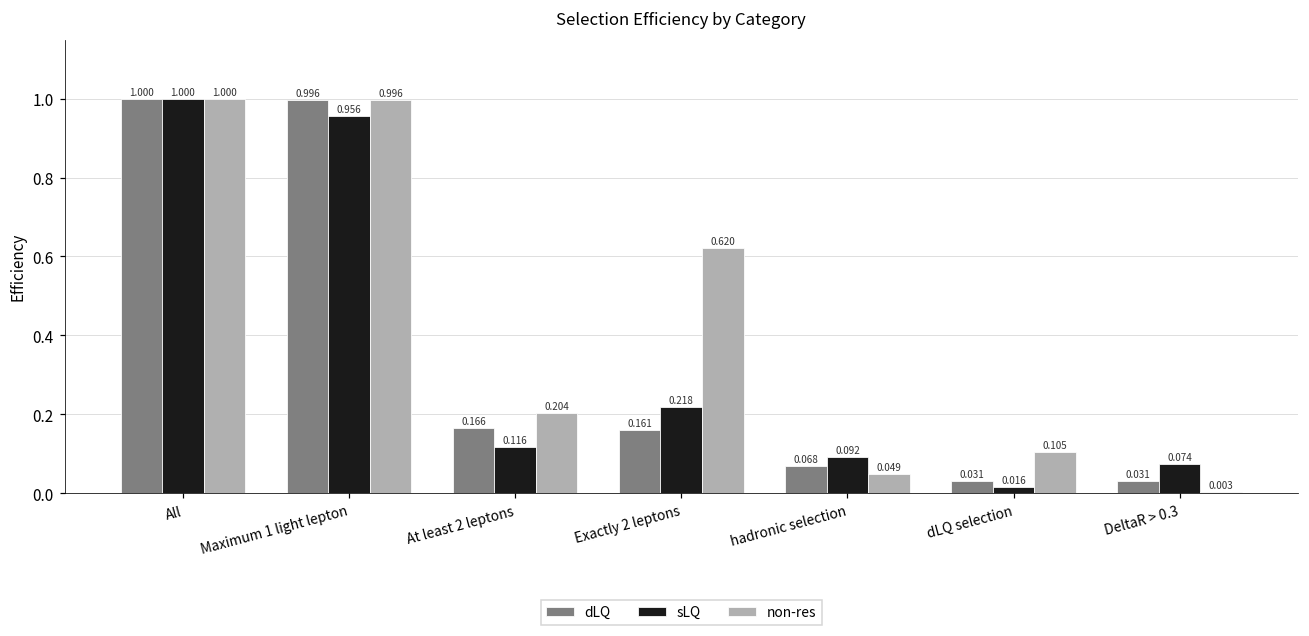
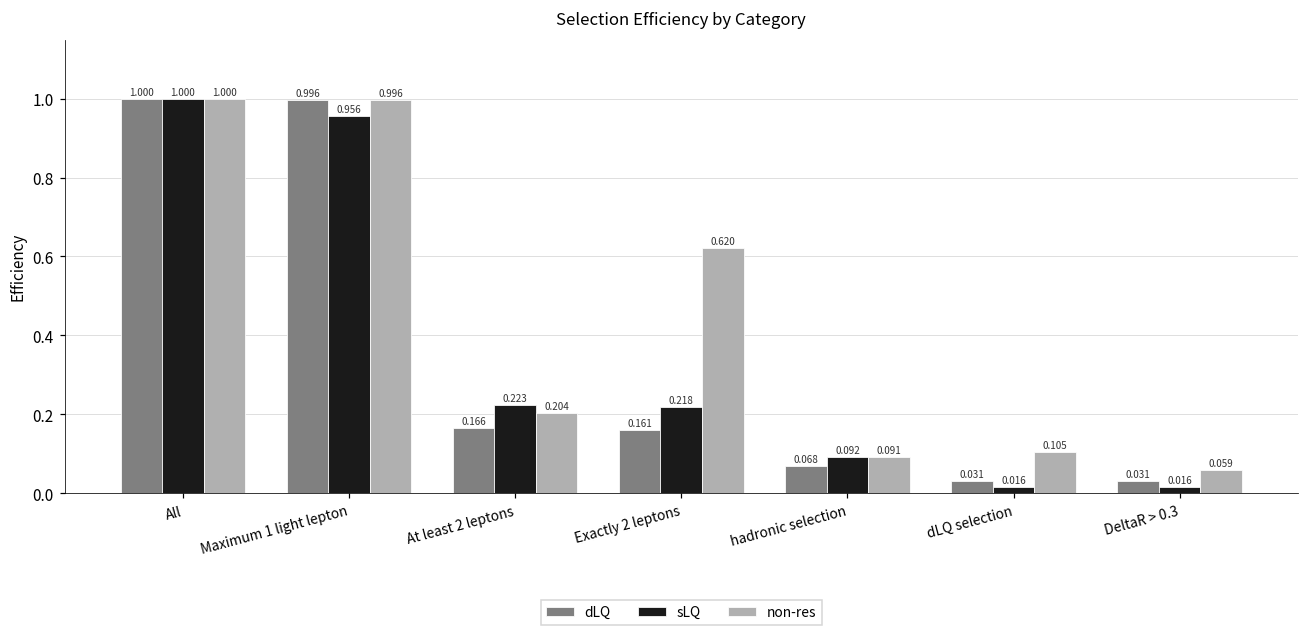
sLQ, At least 2 leptons: 0.116 -> 0.223
non-res, hadronic selection: 0.049 -> 0.091
sLQ, DeltaR > 0.3: 0.074 -> 0.016
non-res, DeltaR > 0.3: 0.003 -> 0.059
